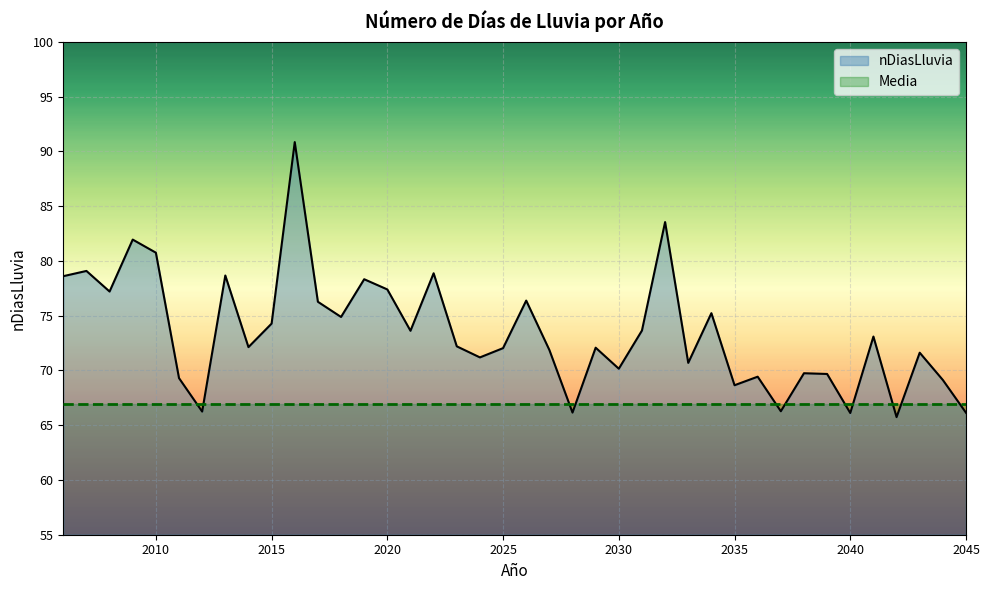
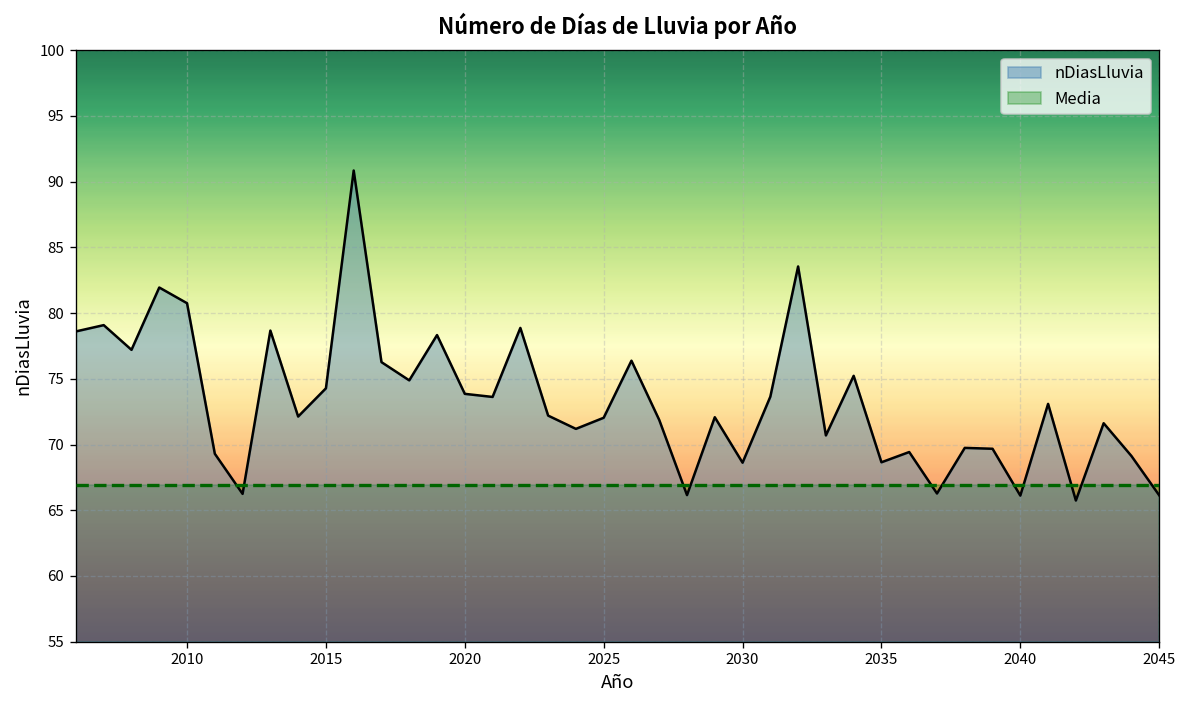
nDiasLluvia, 2020: 77.4 -> 73.9
nDiasLluvia, 2030: 70.2 -> 68.6
